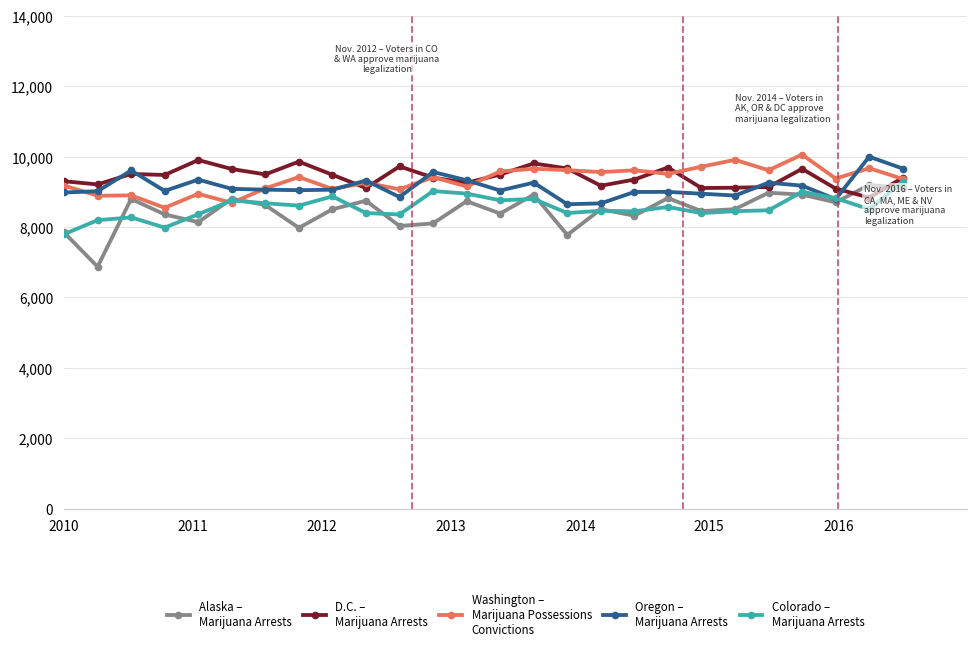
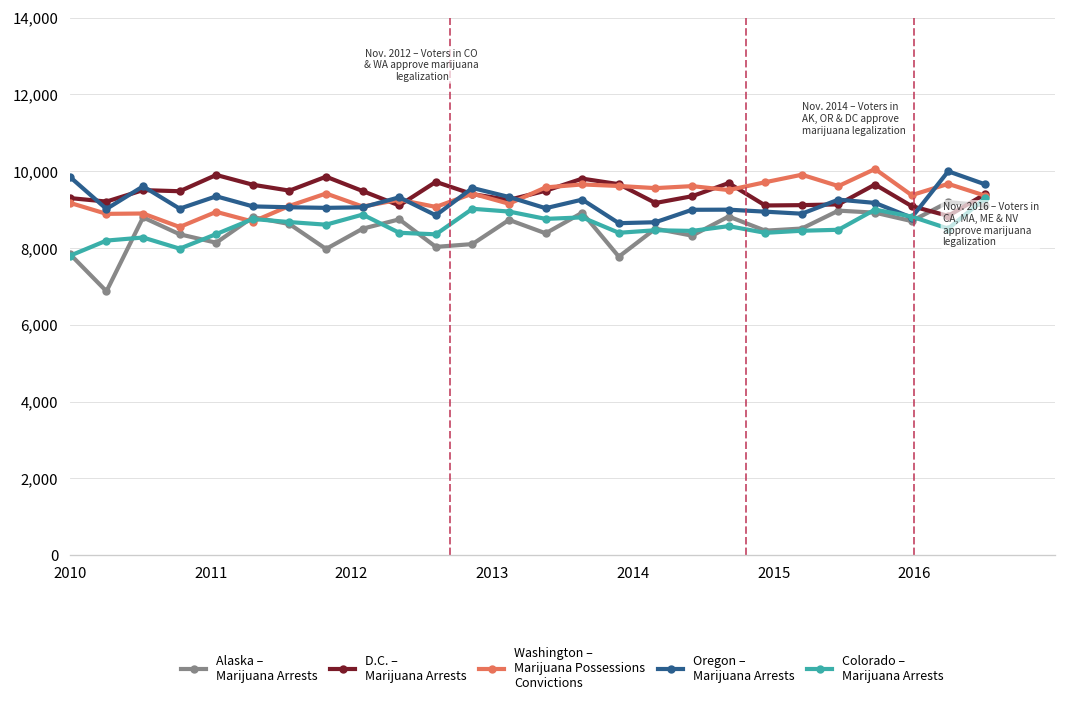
Oregon – Marijuana Arrests, 2010: 9,000 -> 9,900
